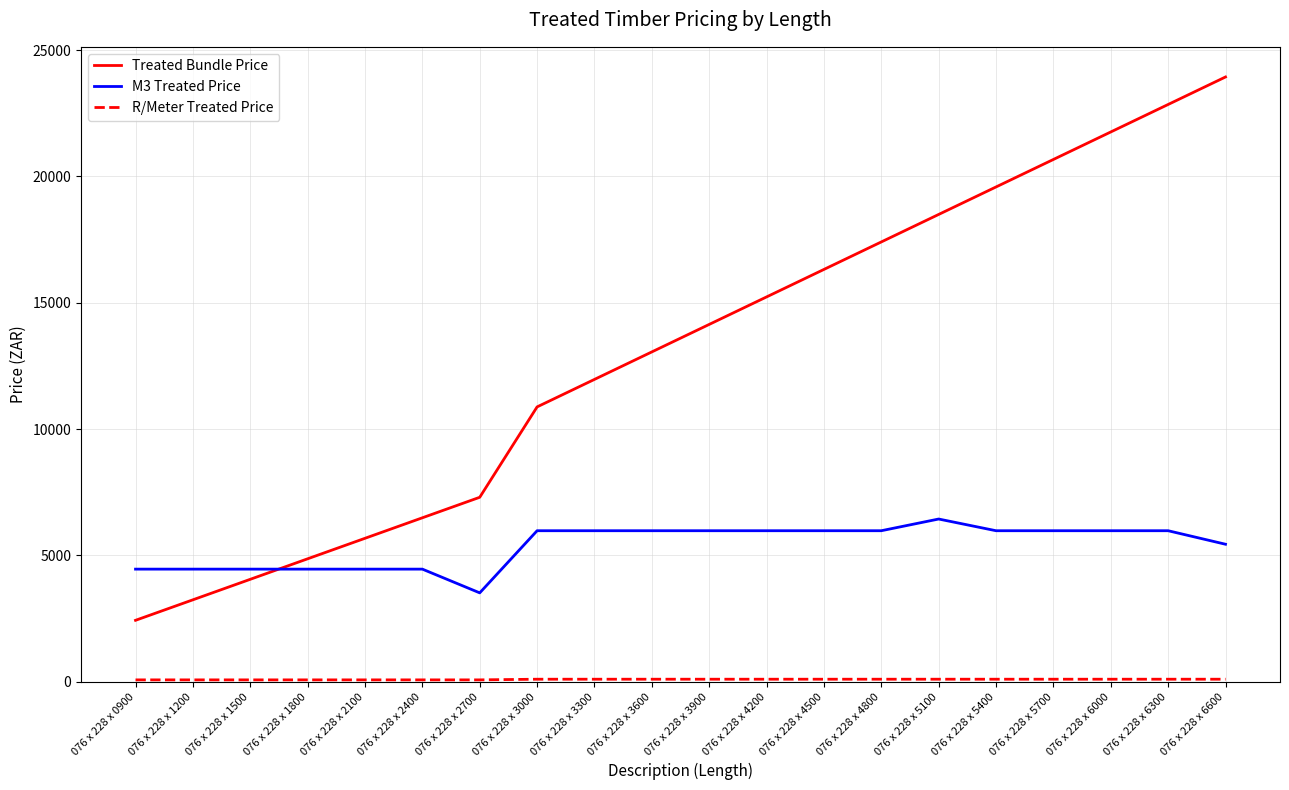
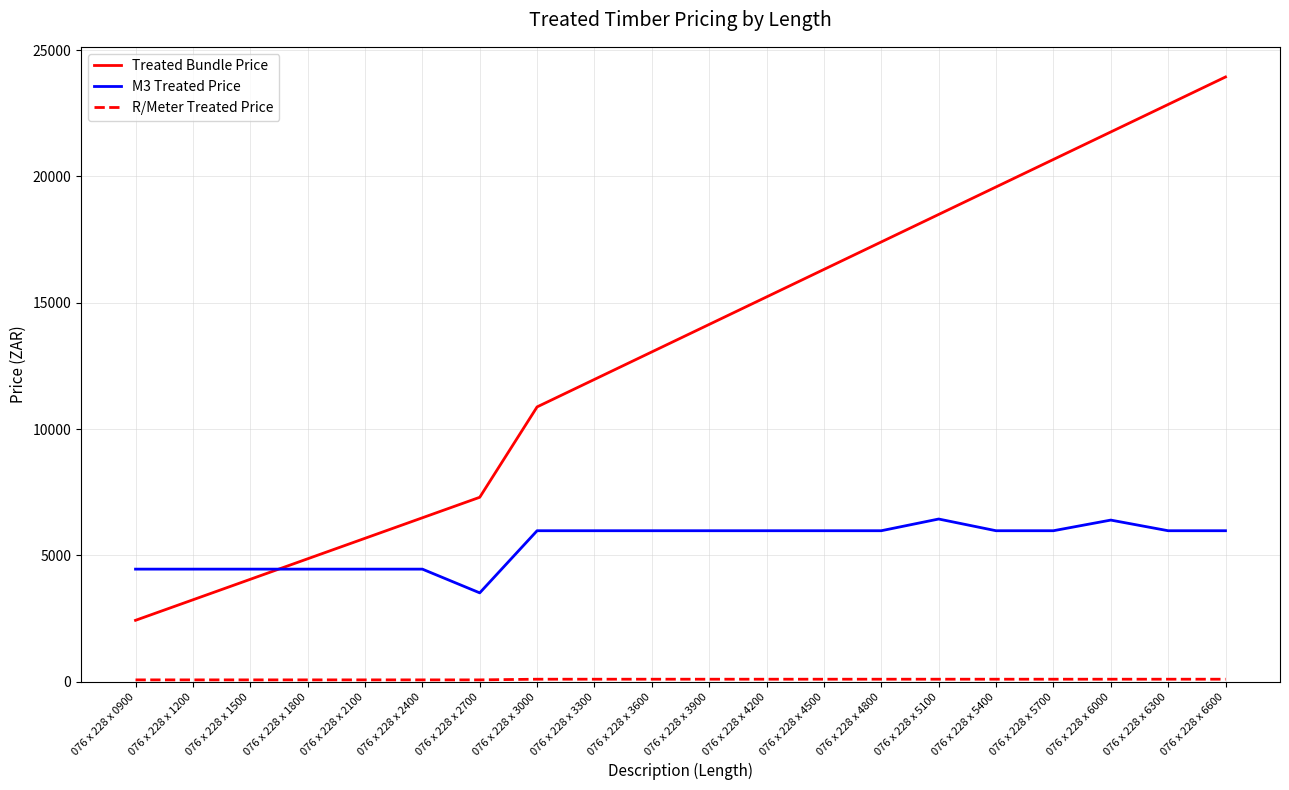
M3 Treated Price, 076 x 228 x 6000: 6000 -> 6400
M3 Treated Price, 076 x 228 x 6600: 5400 -> 6000
